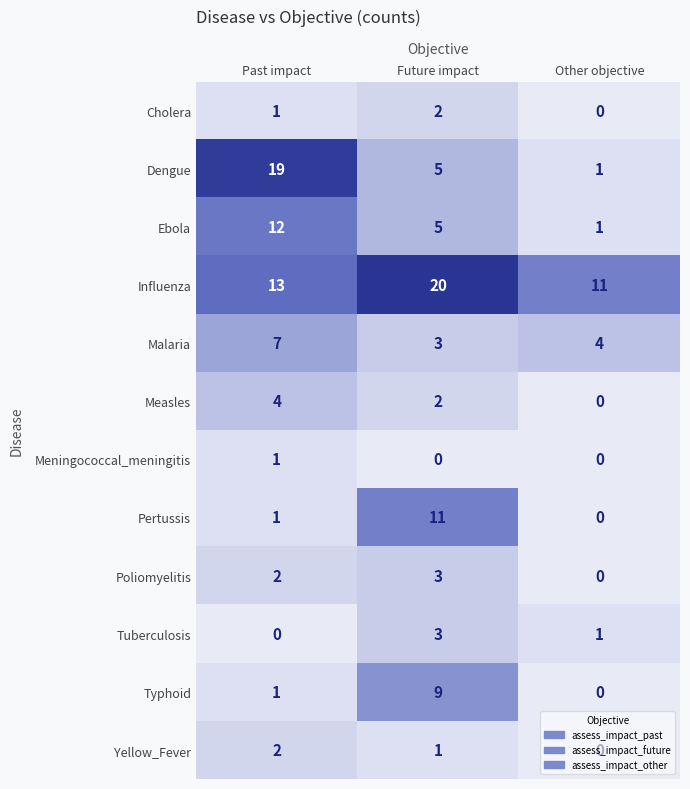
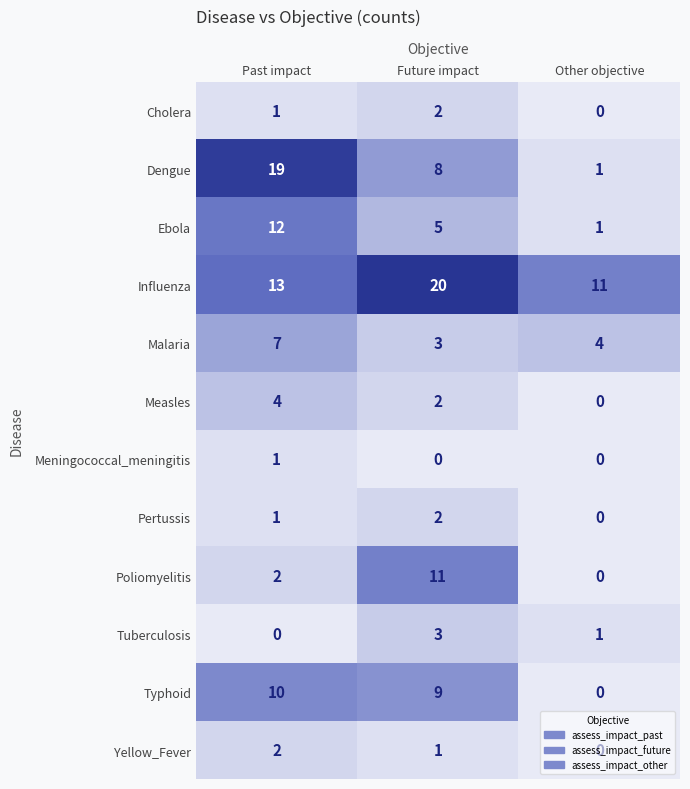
Dengue, Future impact: 5 -> 8
Pertussis, Future impact: 11 -> 2
Poliomyelitis, Future impact: 3 -> 11
Typhoid, Past impact: 1 -> 10
